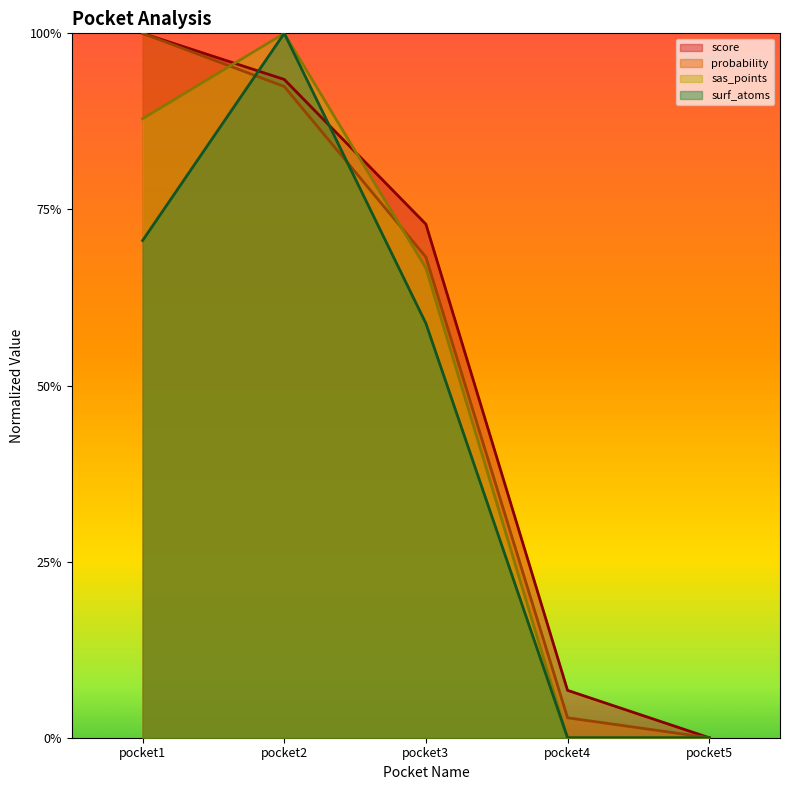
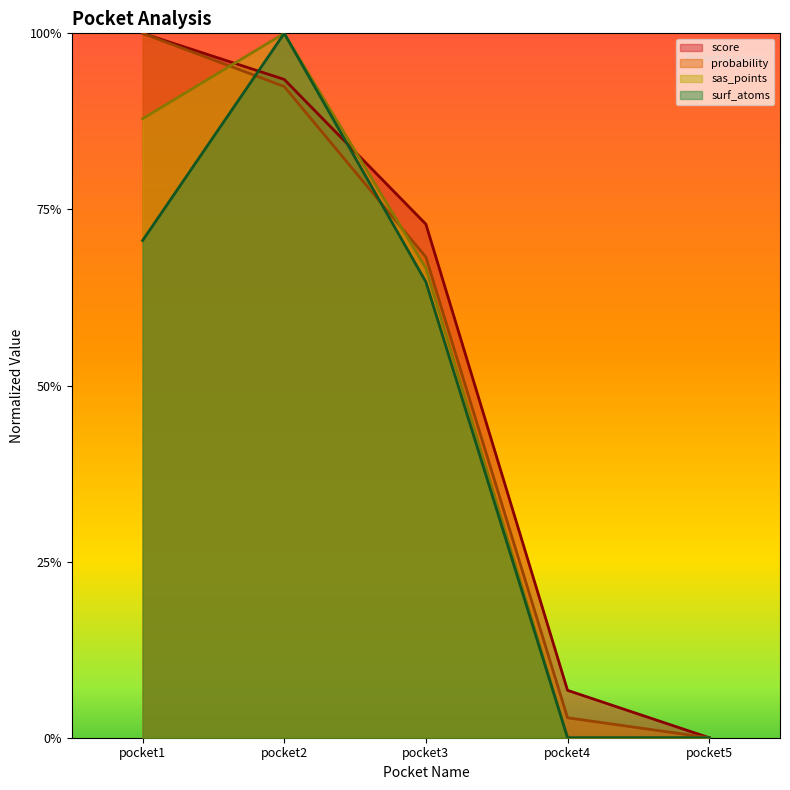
surf_atoms, pocket3: 59% -> 65%
